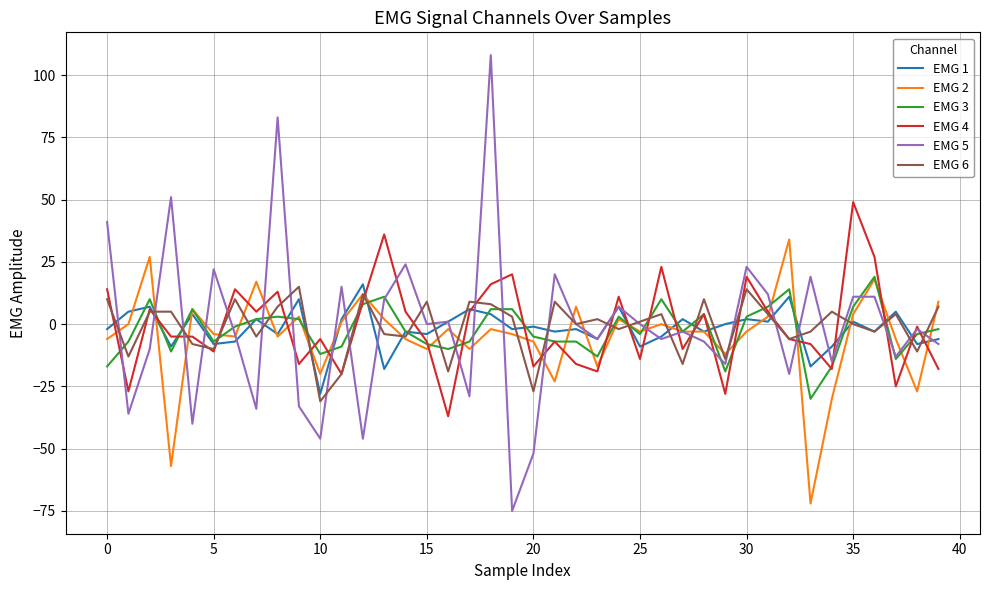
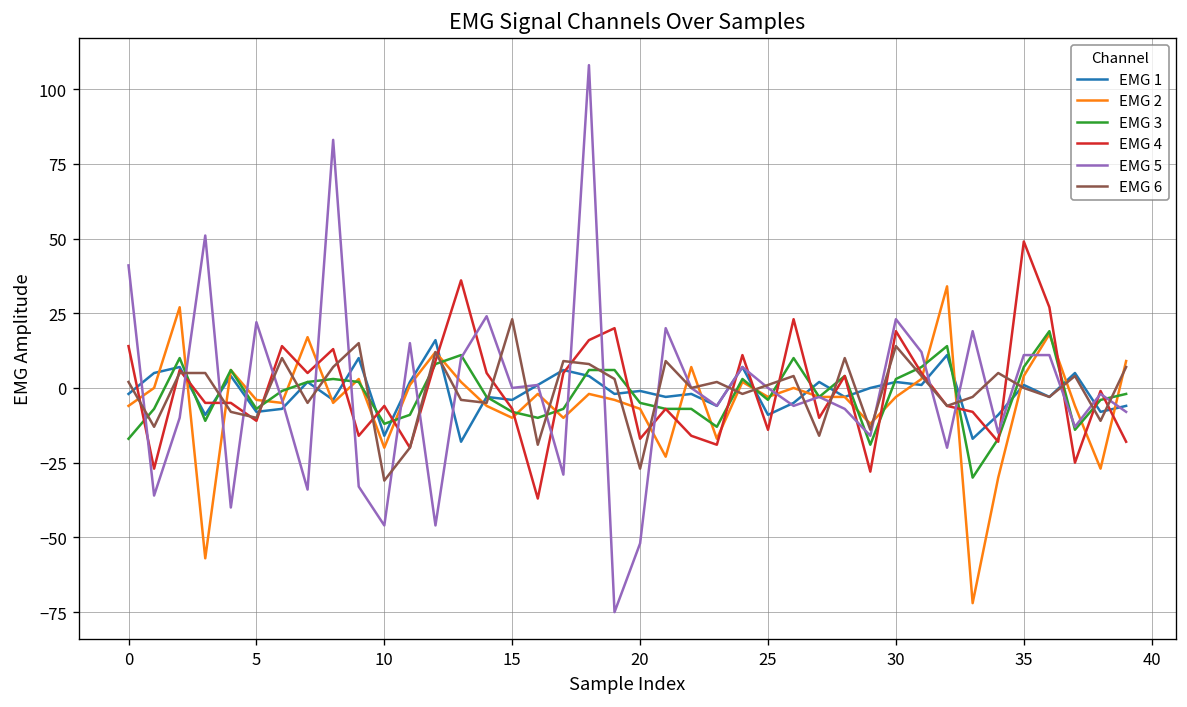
EMG 6, 0: 10 -> 2
EMG 1, 10: -28 -> -16
EMG 6, 15: 9 -> 23
